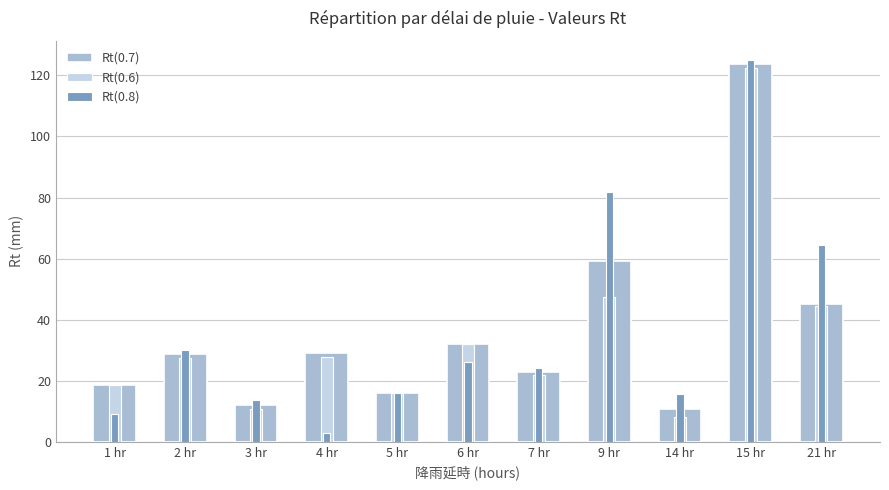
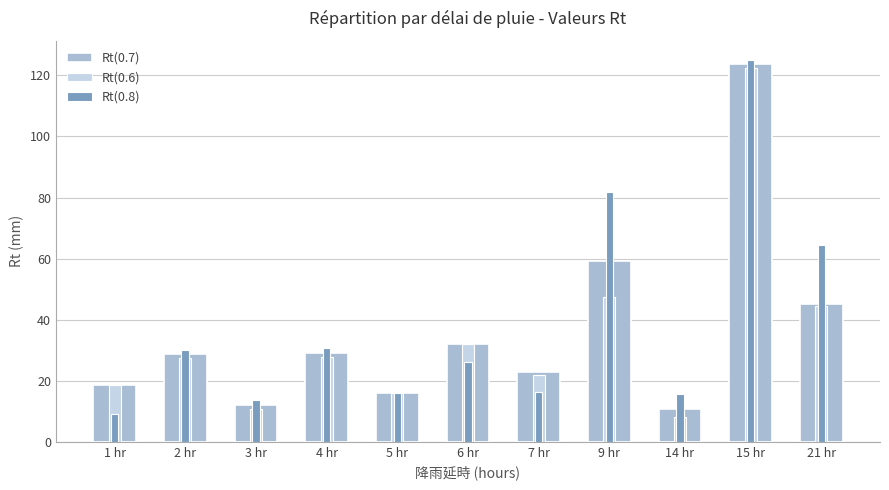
Rt(0.8), 4 hr: 3 -> 31
Rt(0.8), 7 hr: 24 -> 16
